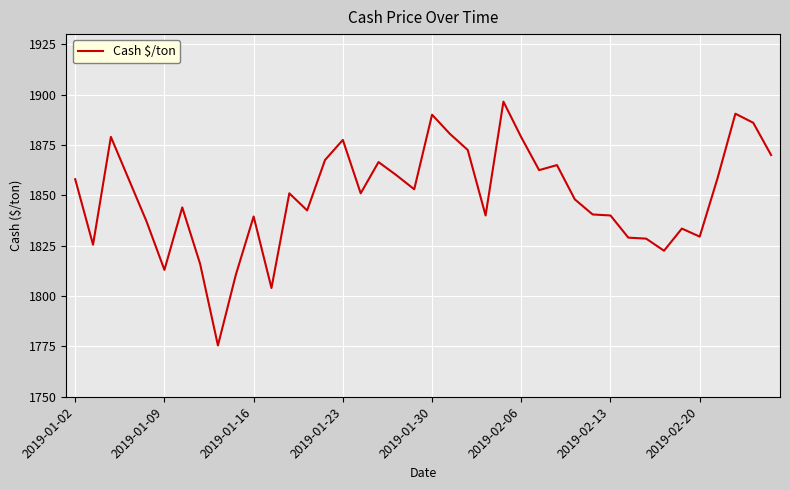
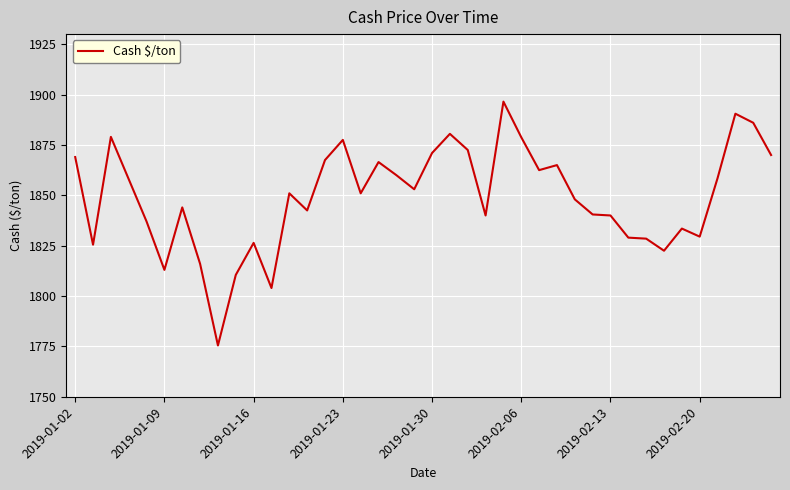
2019-01-02: 1858 -> 1869
2019-01-16: 1840 -> 1826
2019-01-30: 1890 -> 1871
